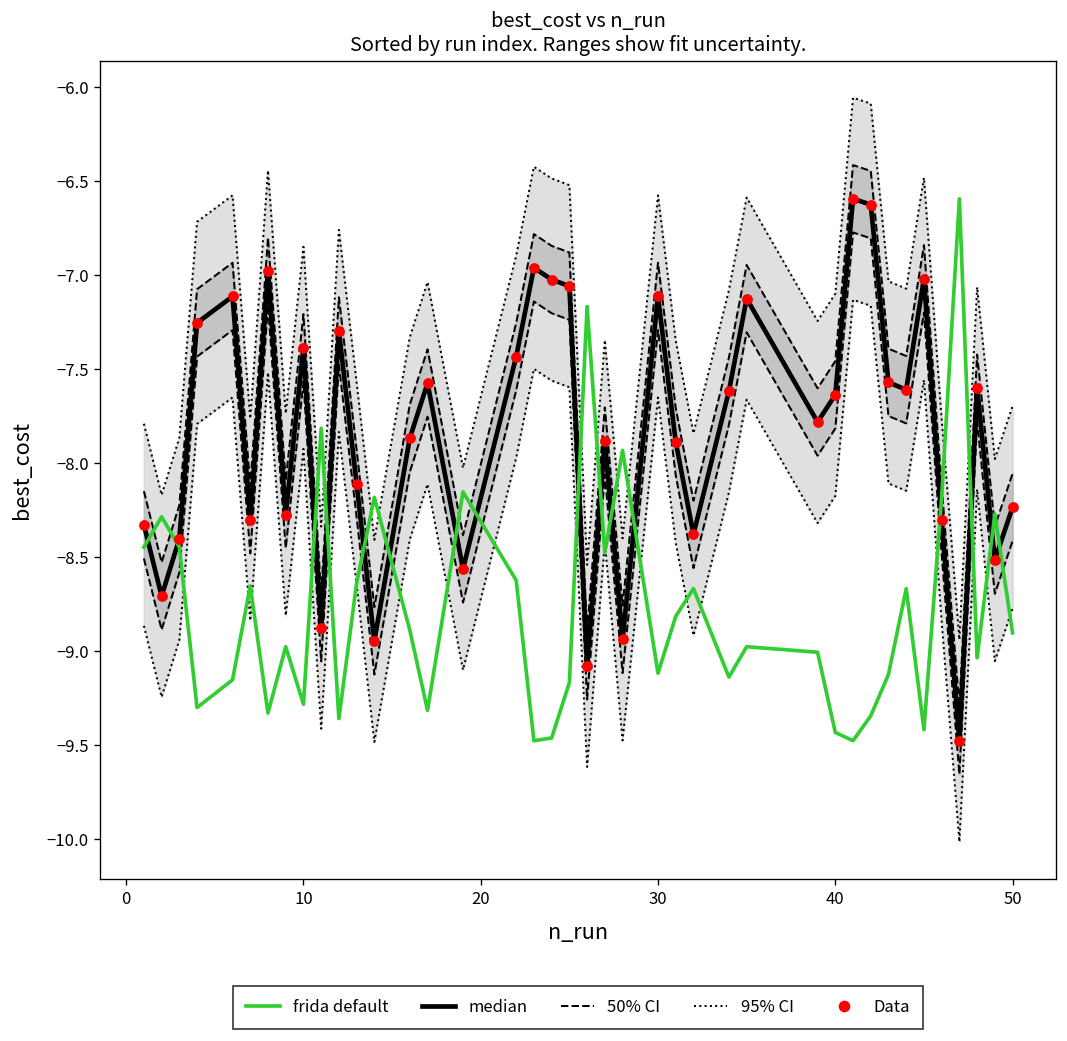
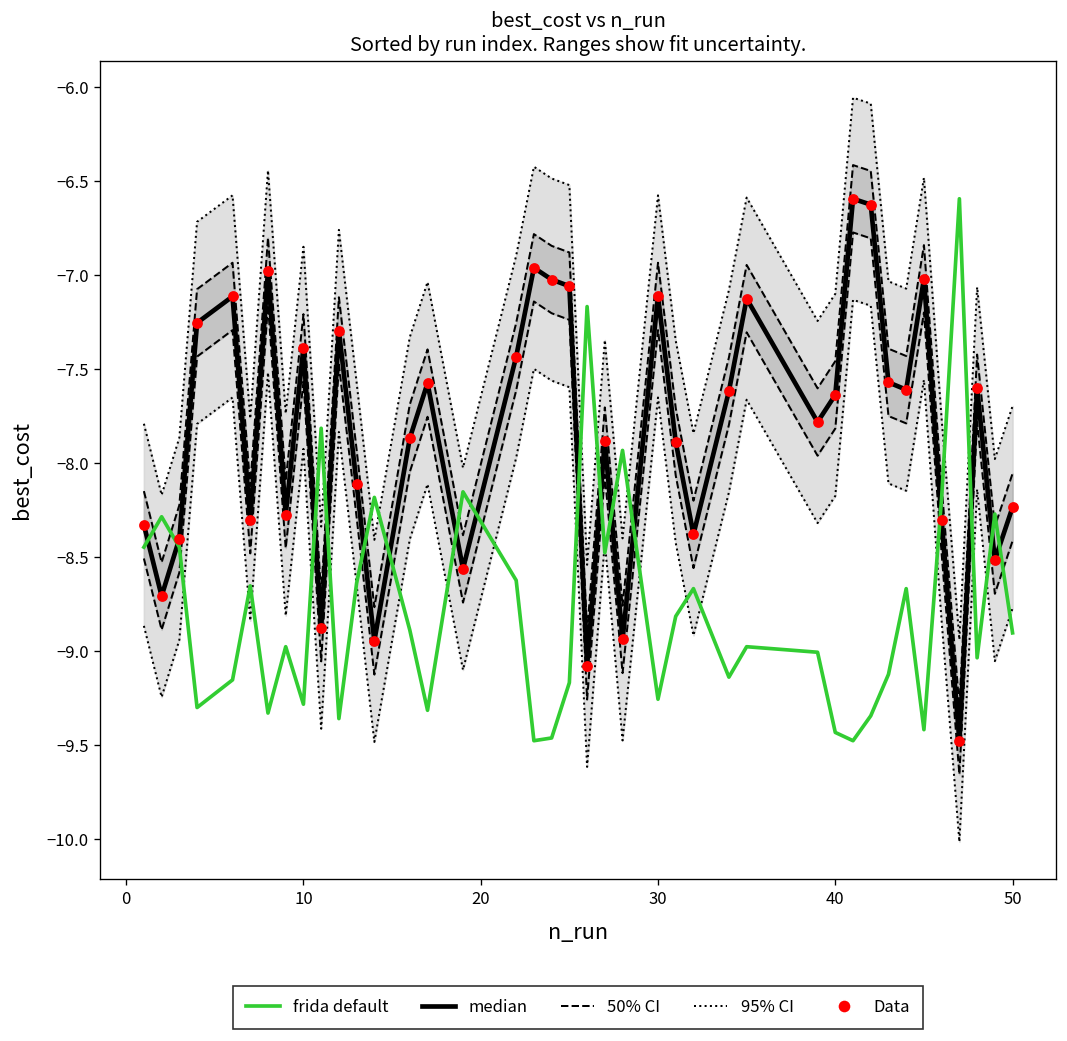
frida default, 30: -9.12 -> -9.26
